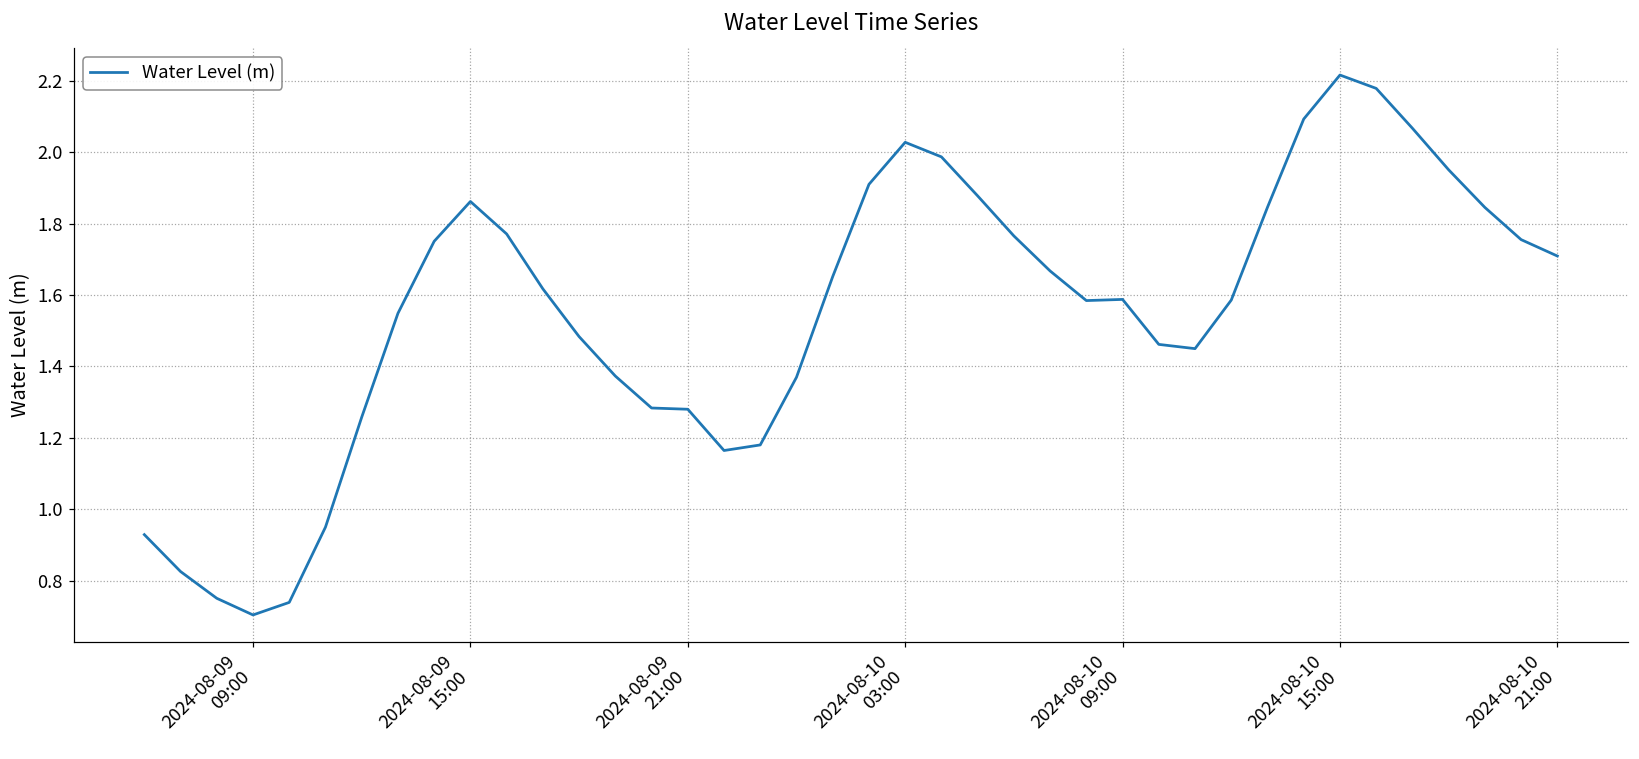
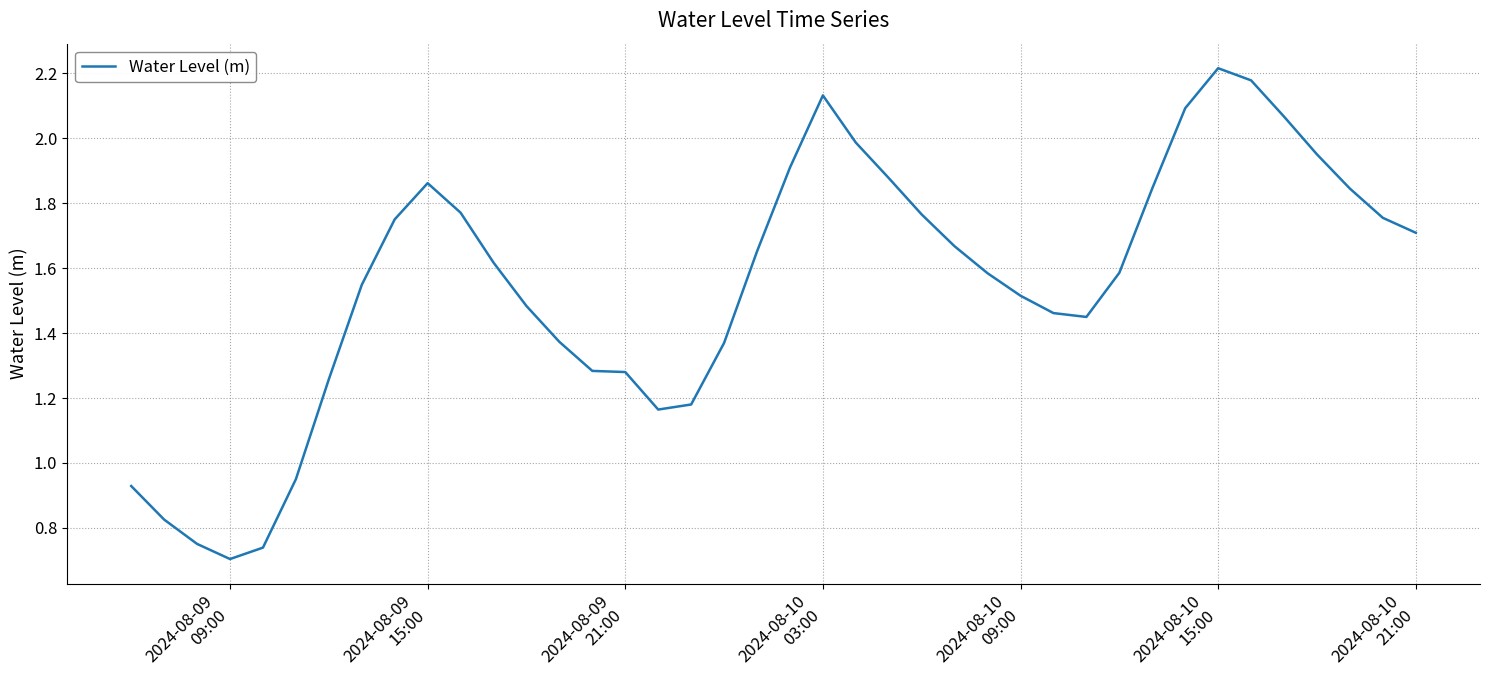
2024-08-10 03:00: 2.03 -> 2.13
2024-08-10 09:00: 1.59 -> 1.52
